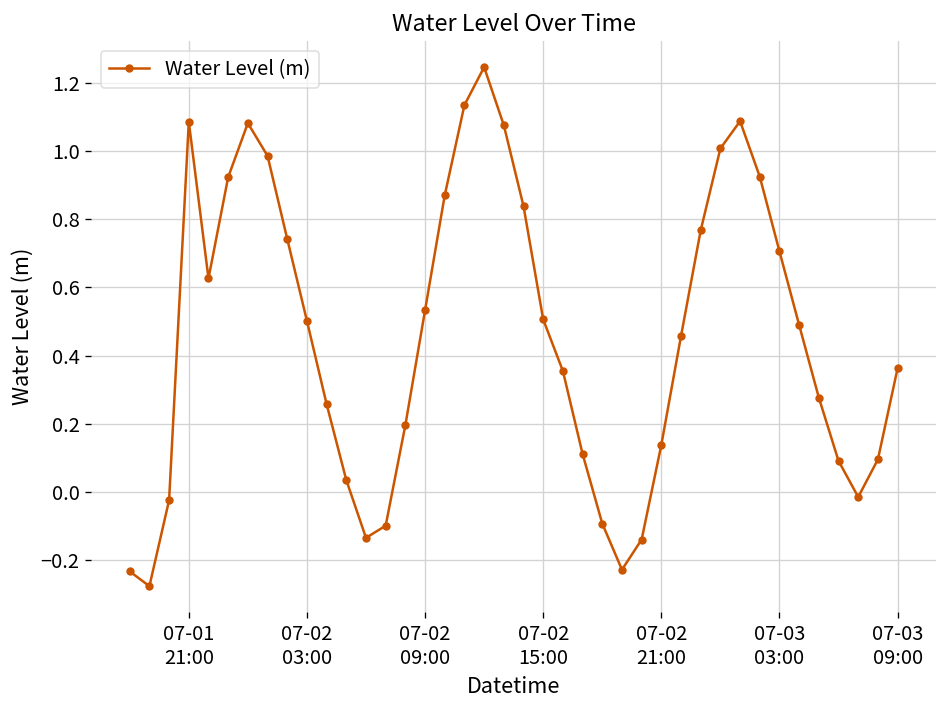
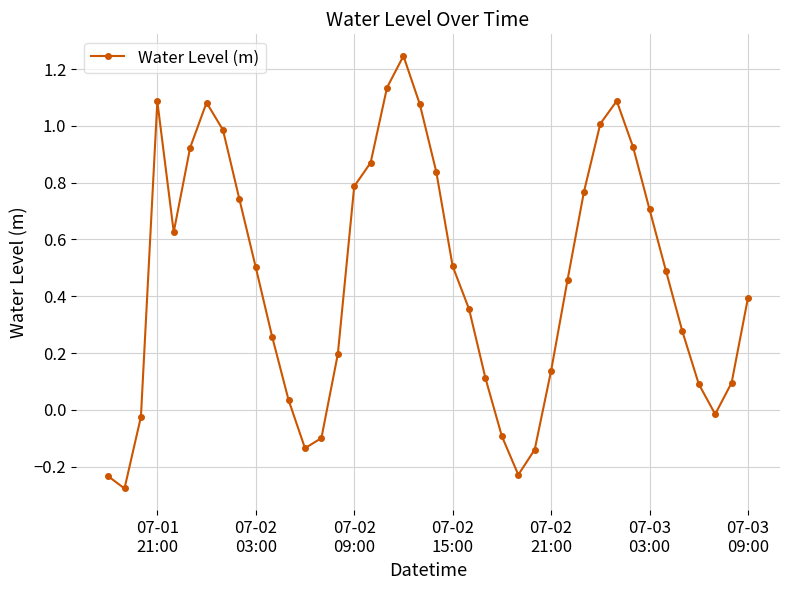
07-02 09:00: 0.53 -> 0.79
07-03 09:00: 0.36 -> 0.39
